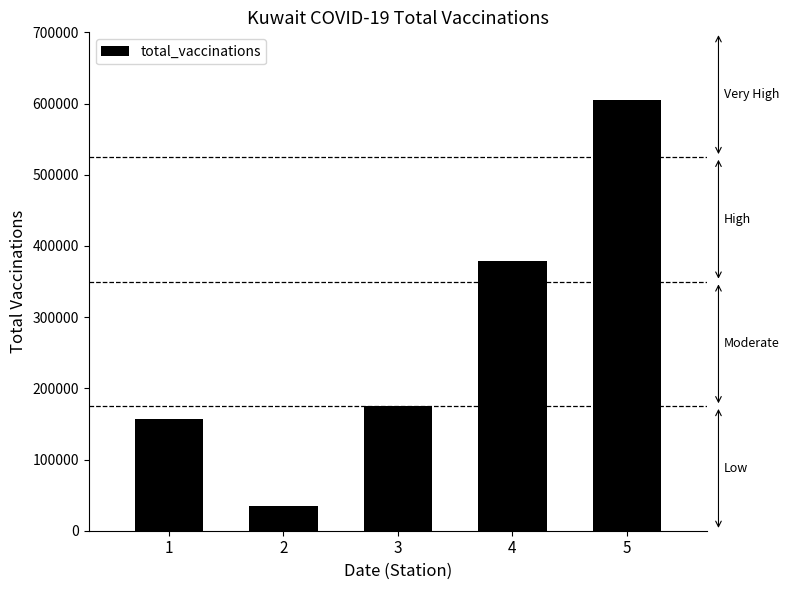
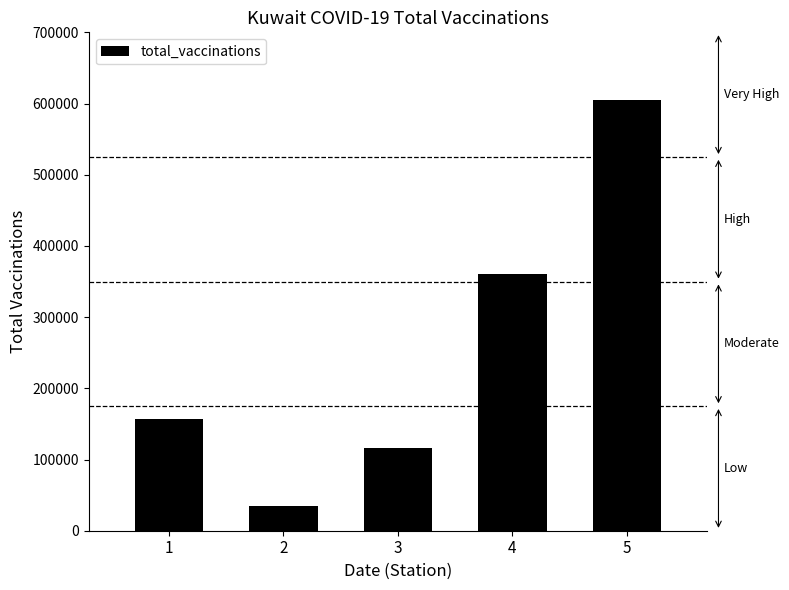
3: 180000 -> 120000
4: 380000 -> 360000
